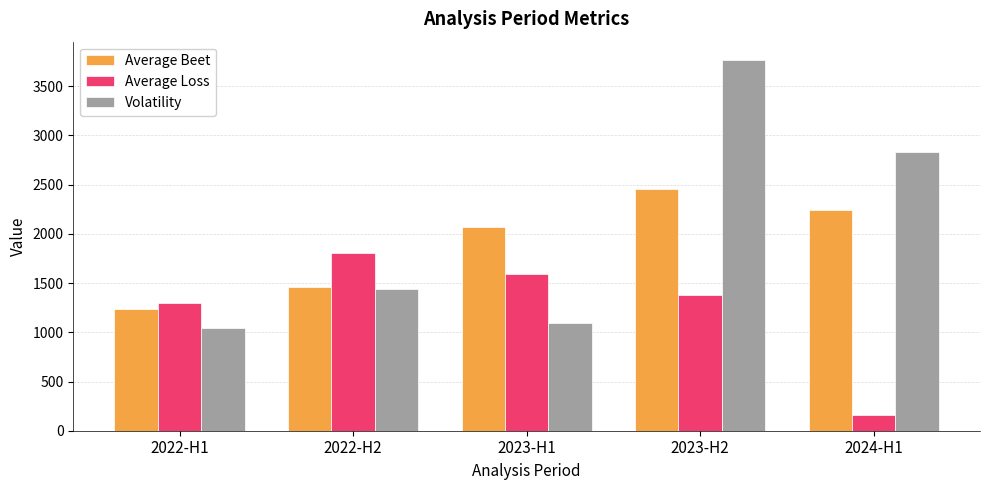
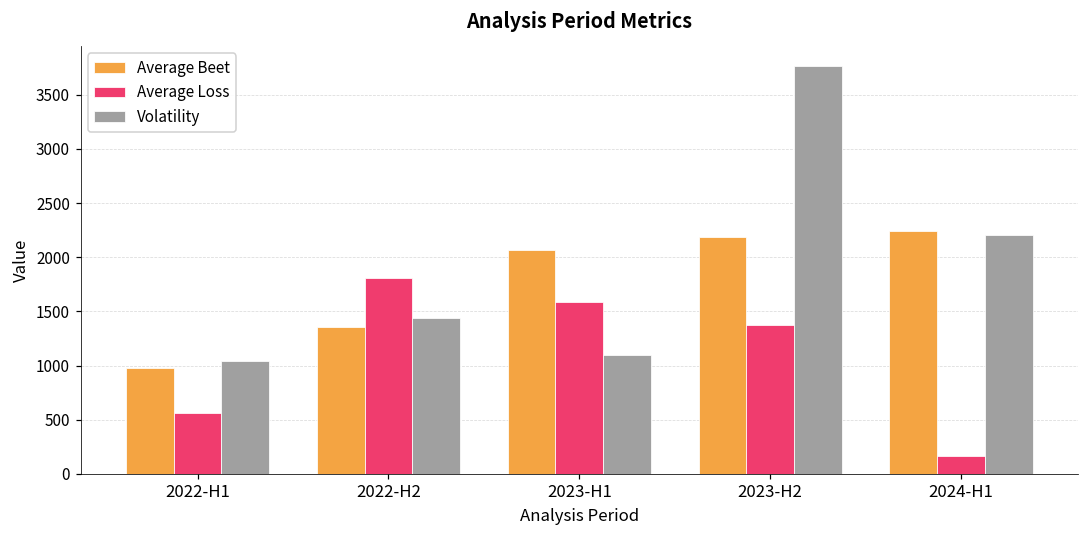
Average Beet, 2022-H1: 1200 -> 1000
Average Loss, 2022-H1: 1300 -> 600
Average Beet, 2022-H2: 1500 -> 1400
Average Beet, 2023-H2: 2500 -> 2200
Volatility, 2024-H1: 2800 -> 2200
